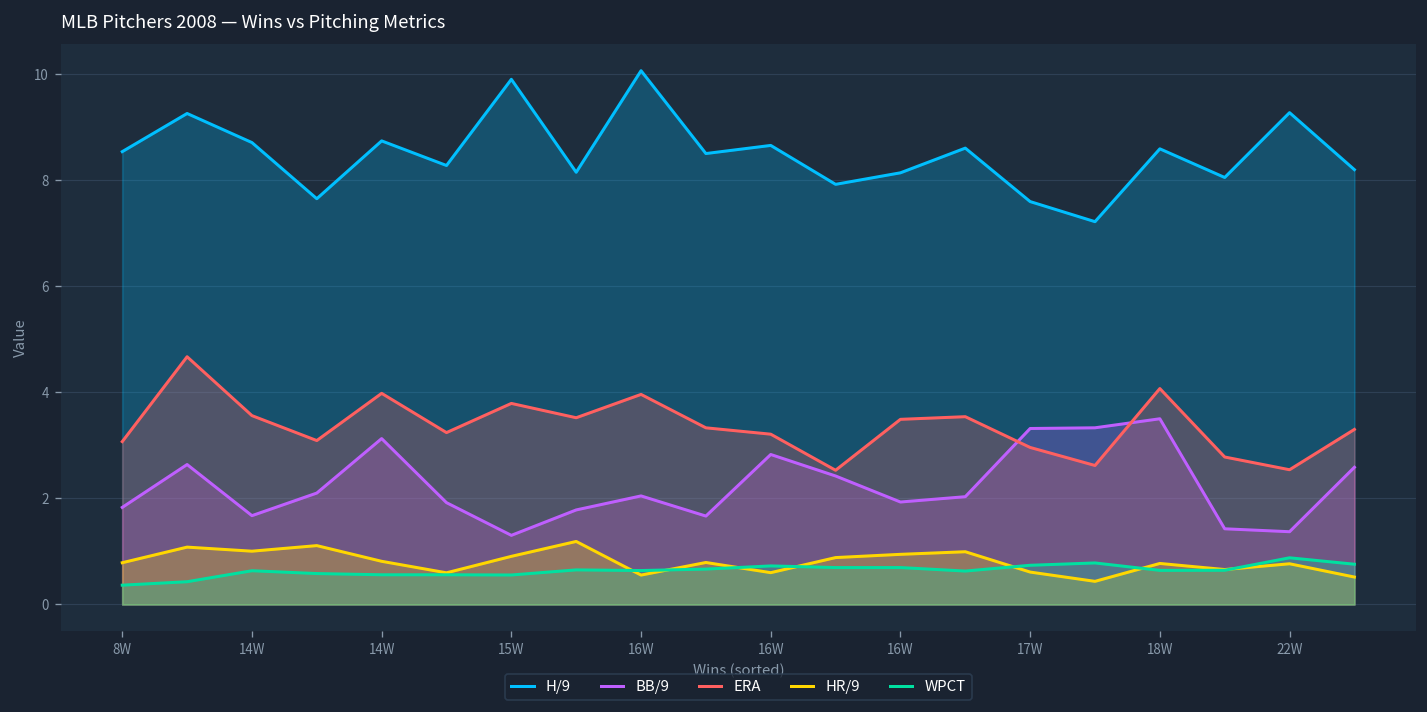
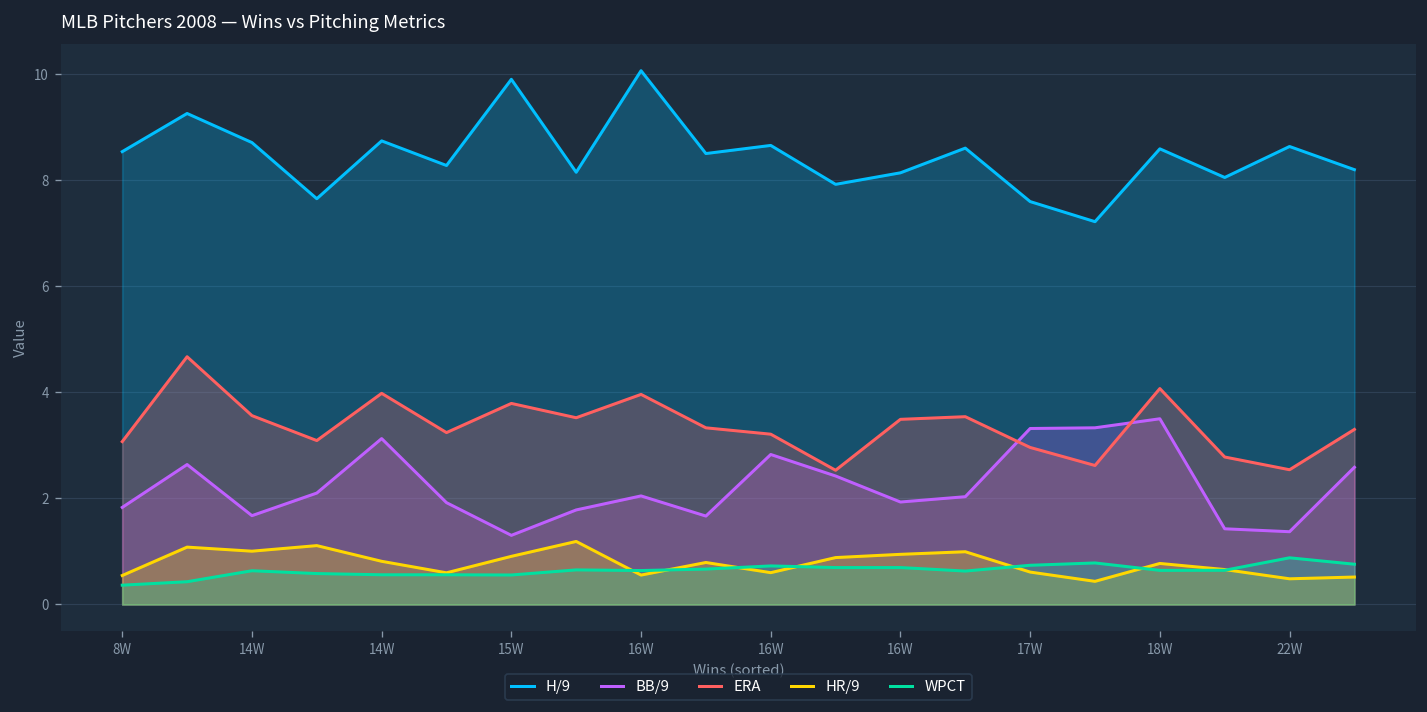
HR/9, 8W: 0.8 -> 0.5
H/9, 22W: 9.3 -> 8.6
HR/9, 22W: 0.8 -> 0.5
